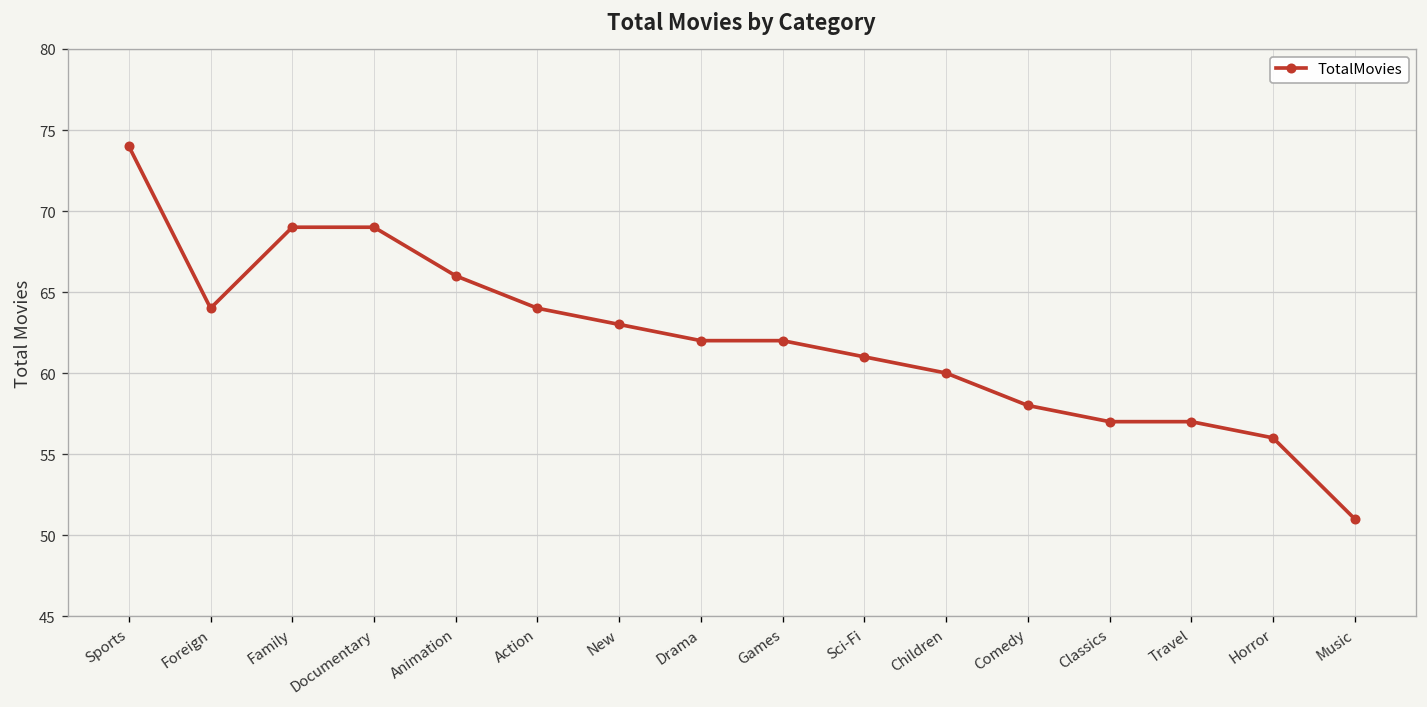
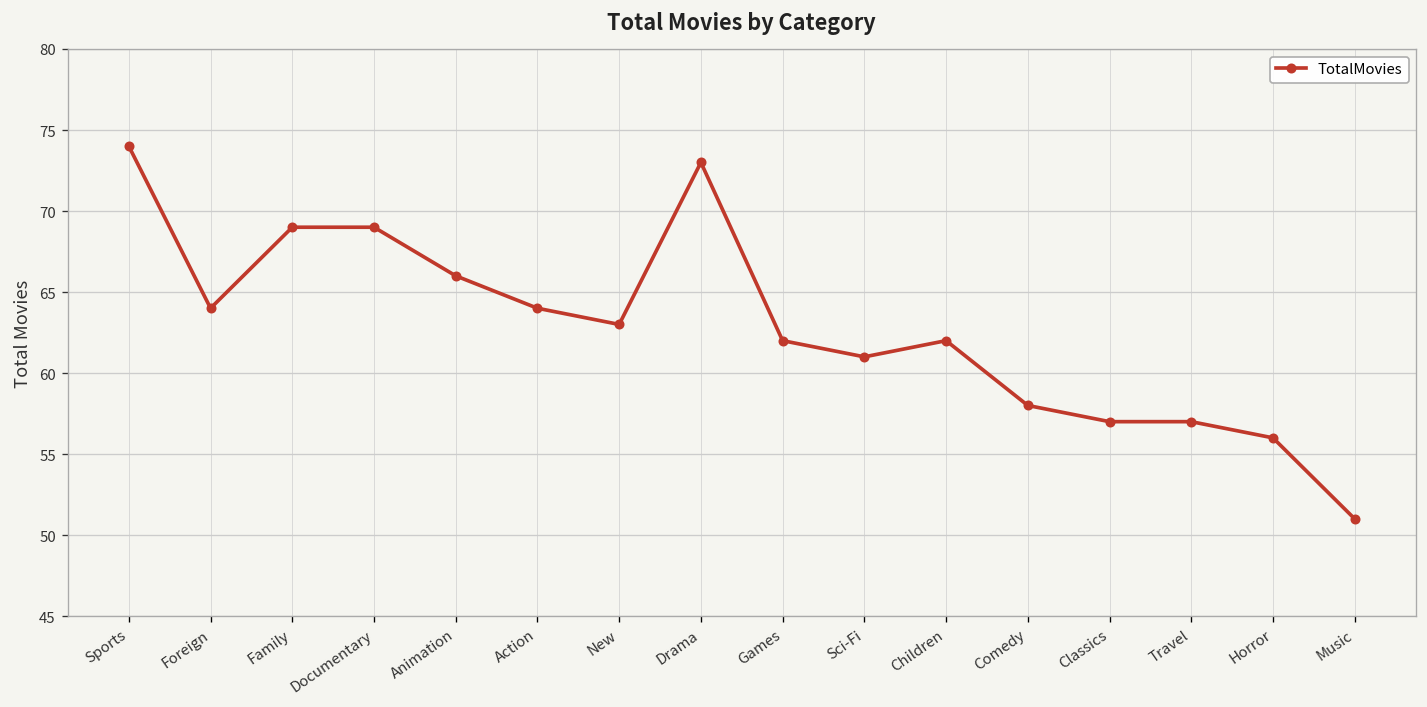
Drama: 62 -> 73
Children: 60 -> 62
